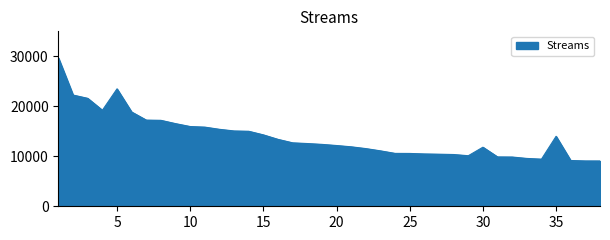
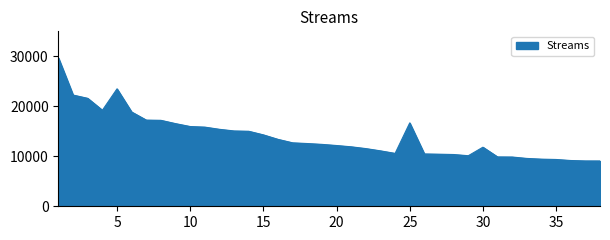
25: 11000 -> 17000
35: 14000 -> 9000
